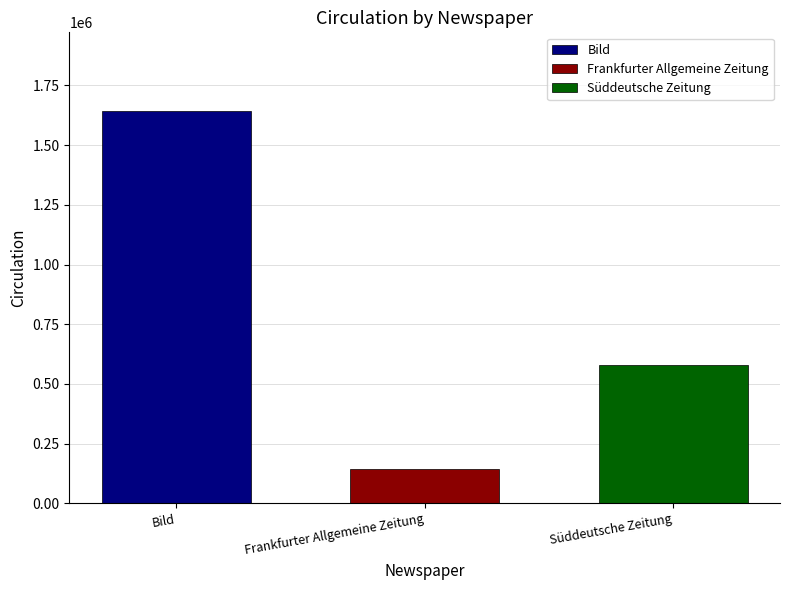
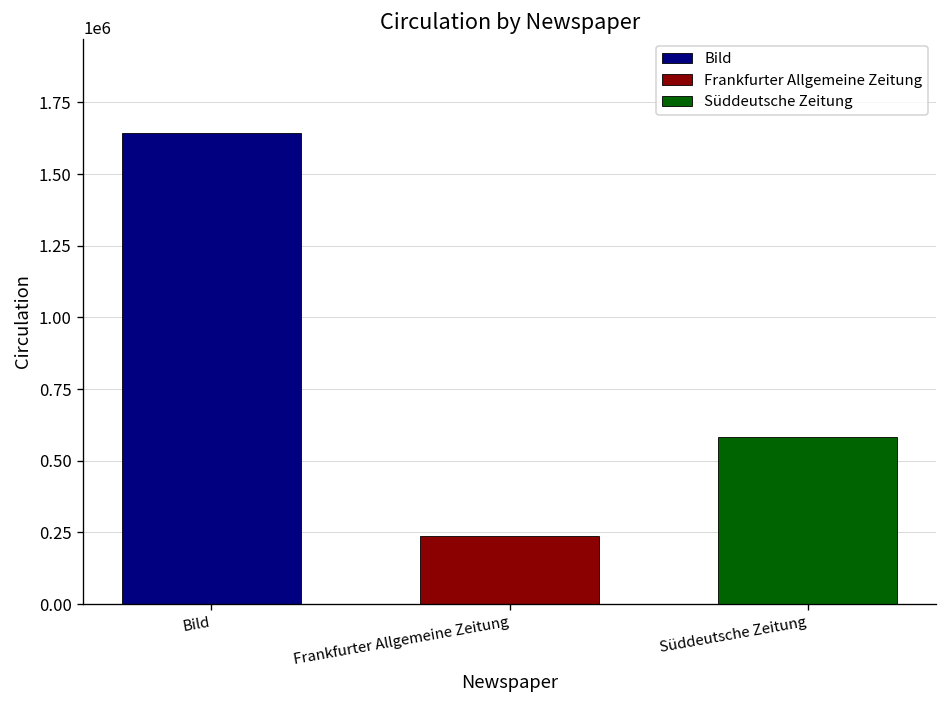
Frankfurter Allgemeine Zeitung: 140000 -> 240000
